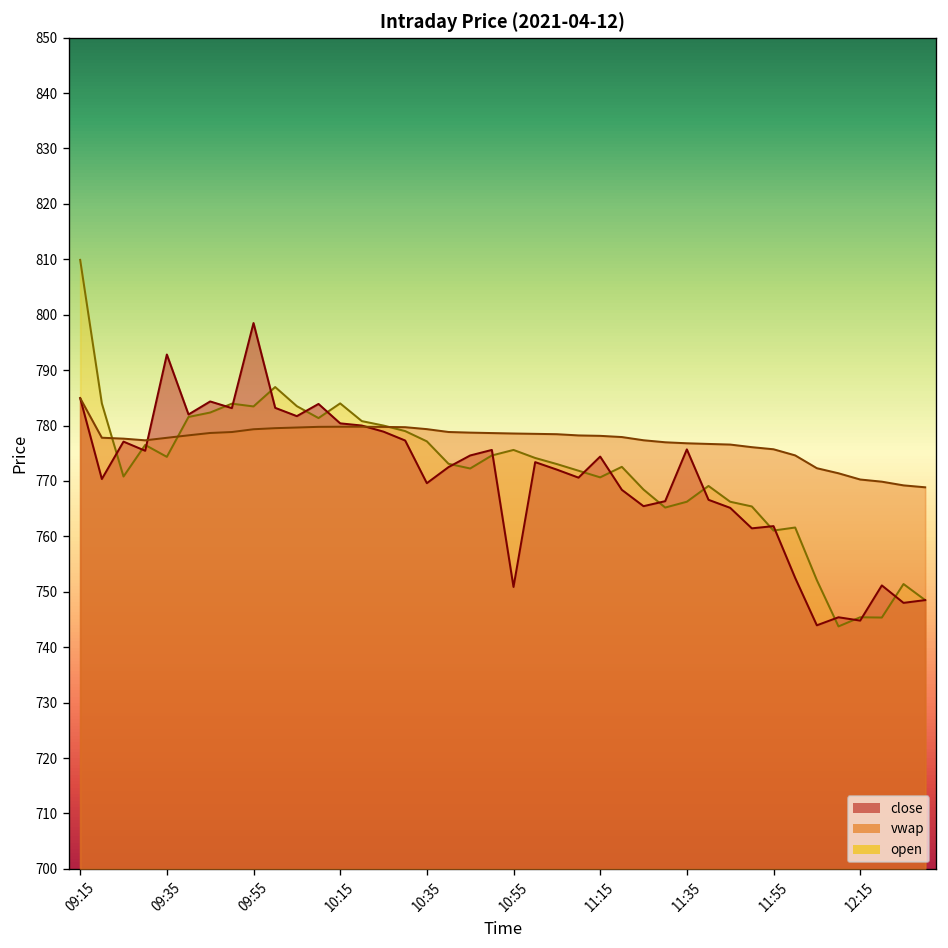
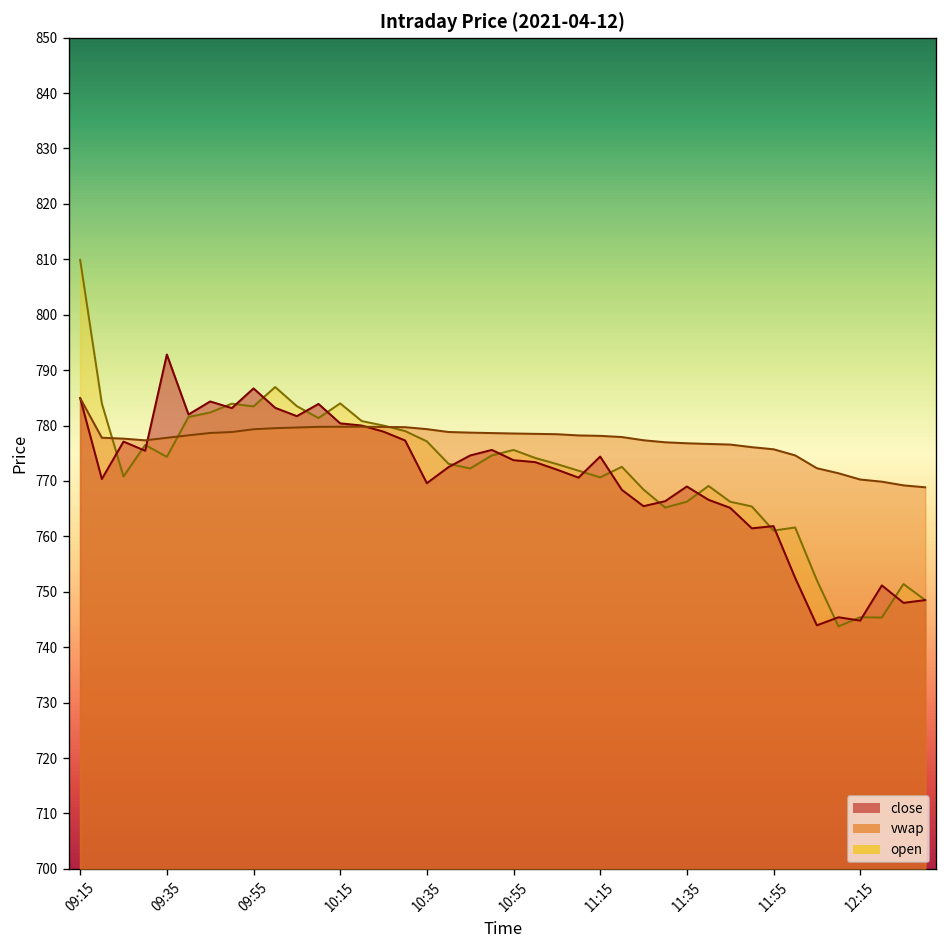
close, 09:55: 799 -> 787
close, 10:55: 751 -> 774
close, 11:35: 776 -> 769
